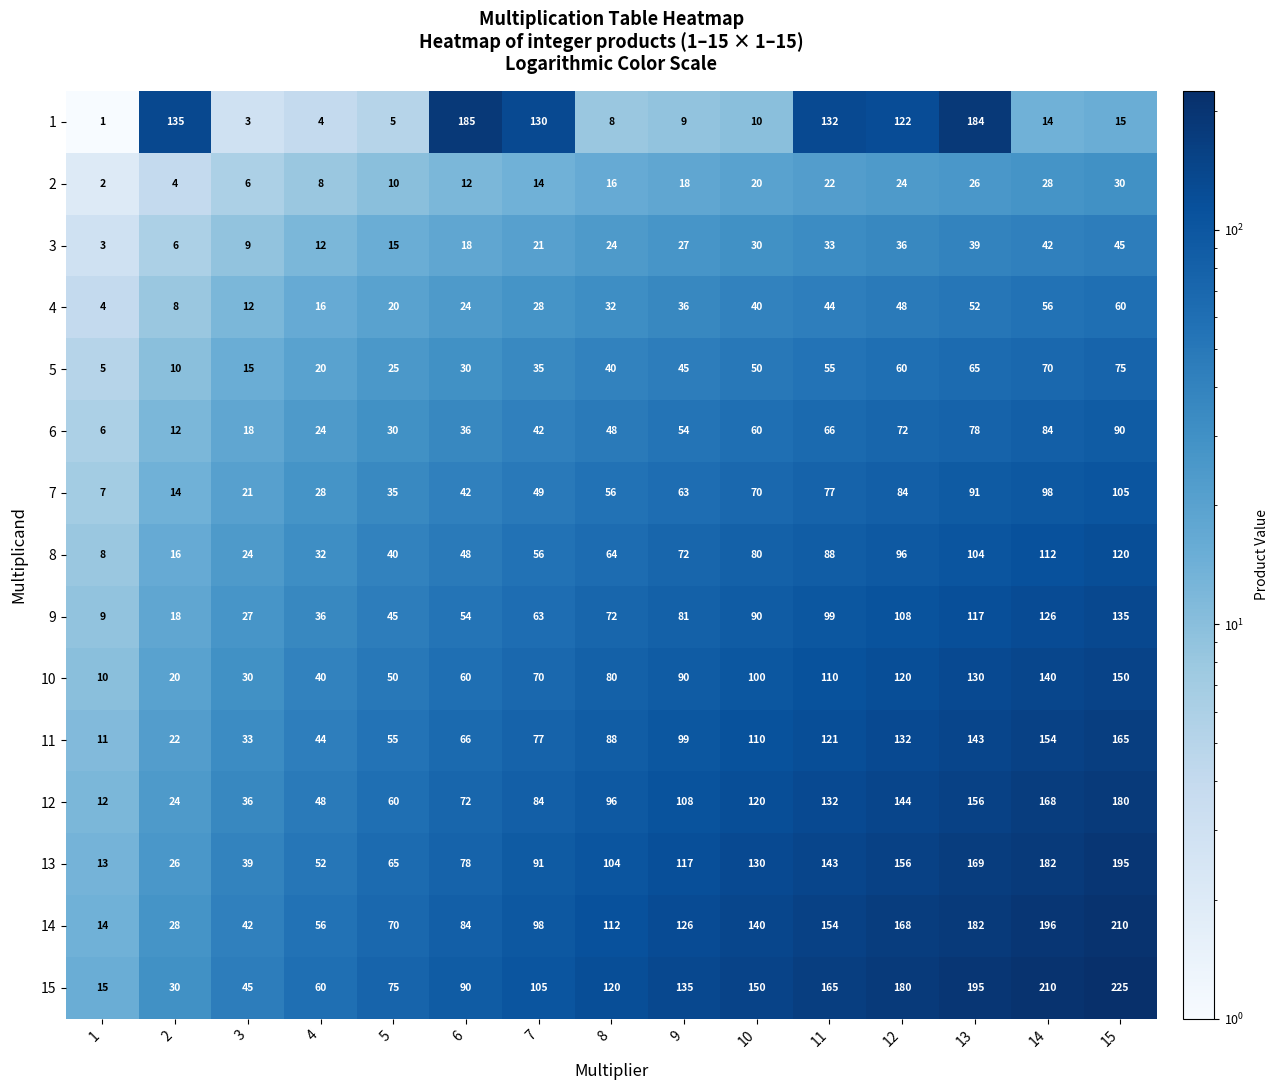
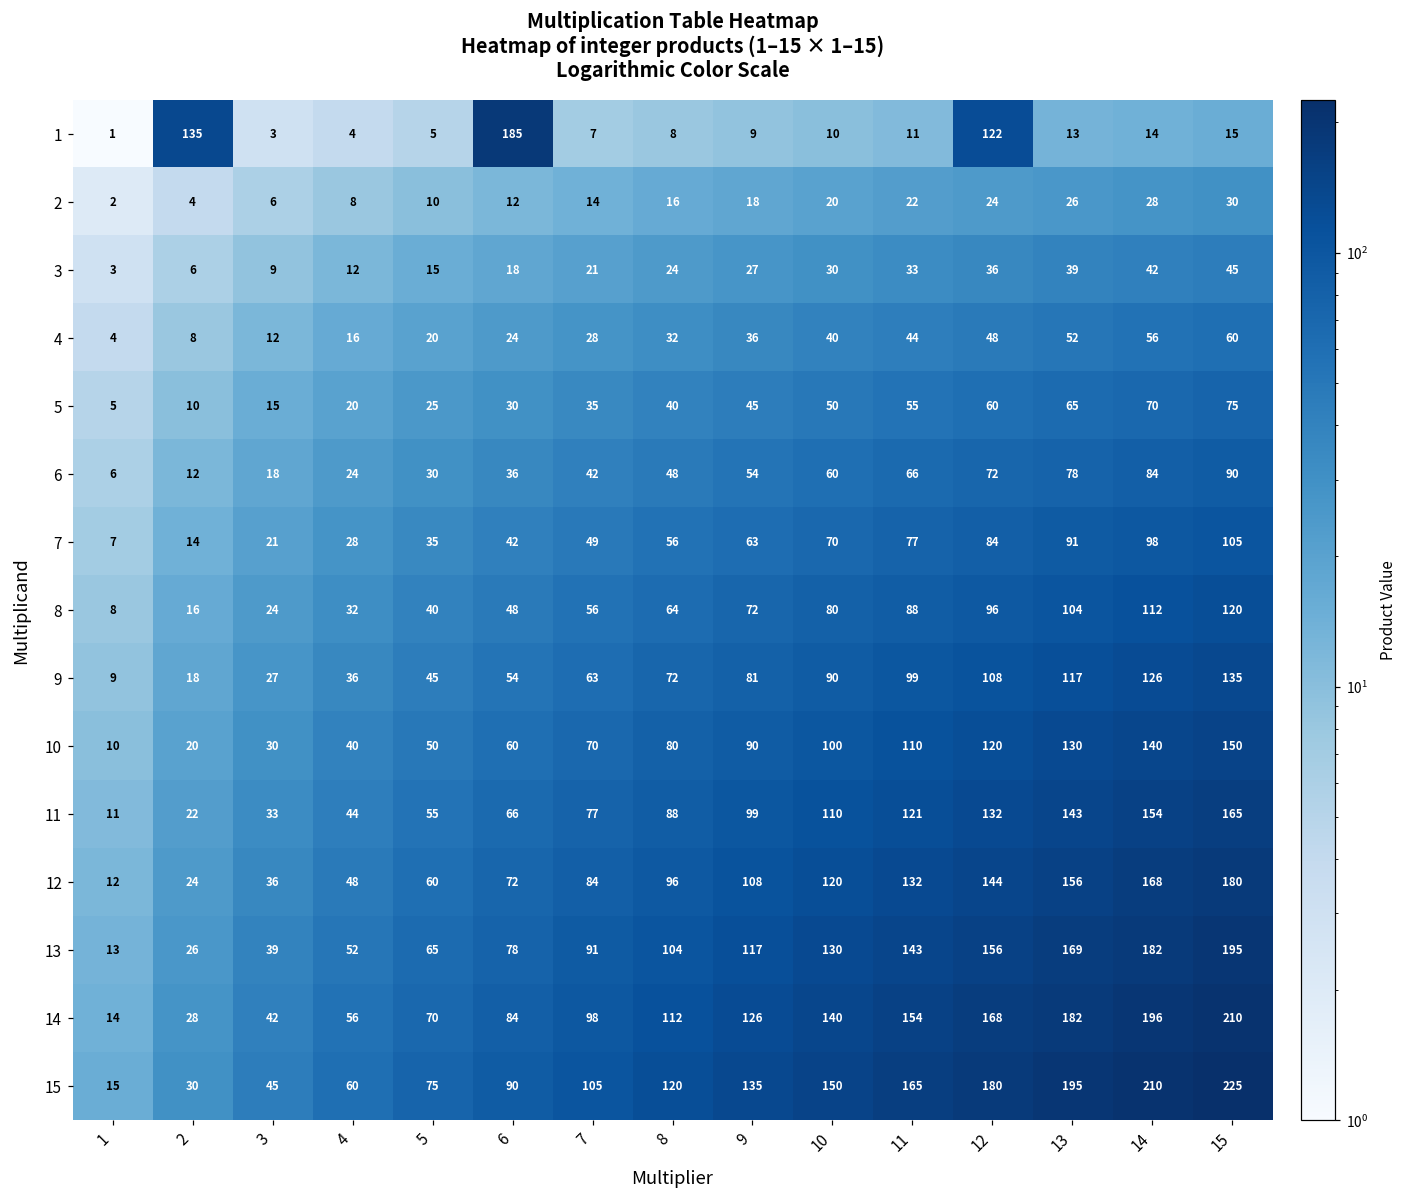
1, 7: 130 -> 7
1, 11: 132 -> 11
1, 13: 184 -> 13
